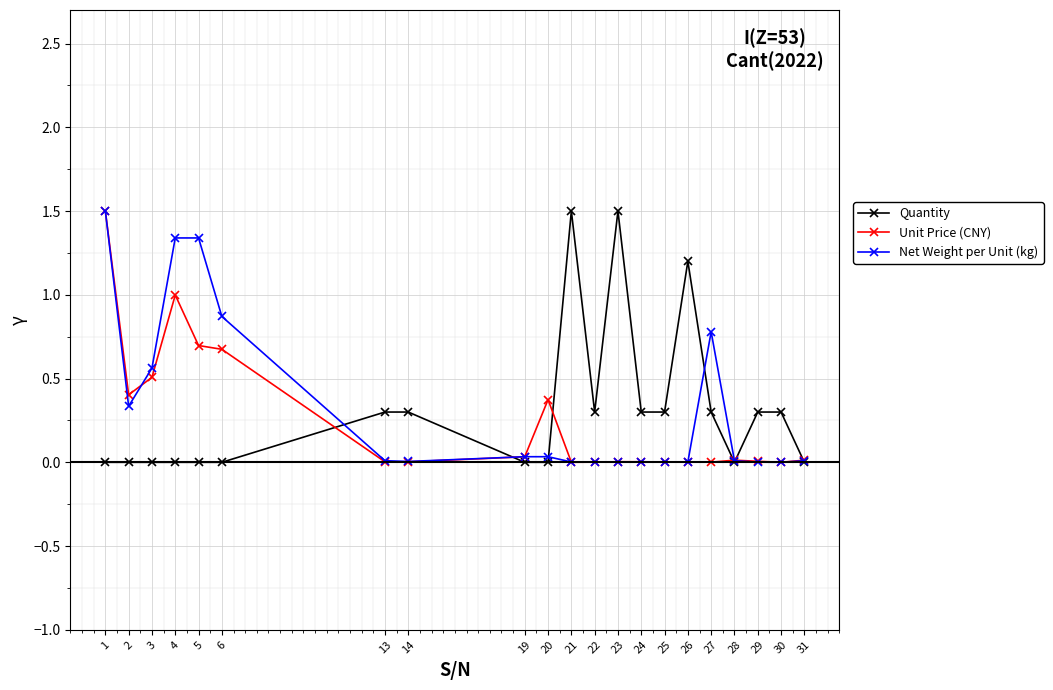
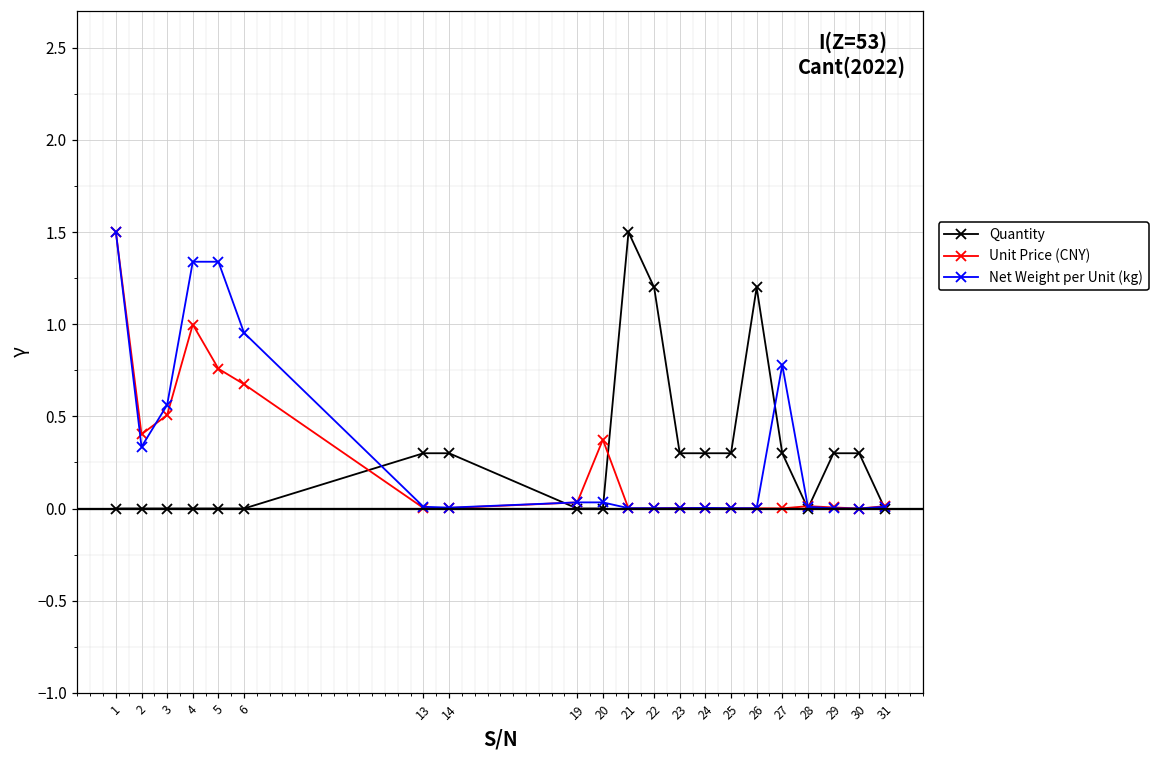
Unit Price (CNY), 5: 0.70 -> 0.76
Net Weight per Unit (kg), 6: 0.87 -> 0.95
Quantity, 22: 0.30 -> 1.20
Quantity, 23: 1.50 -> 0.30
